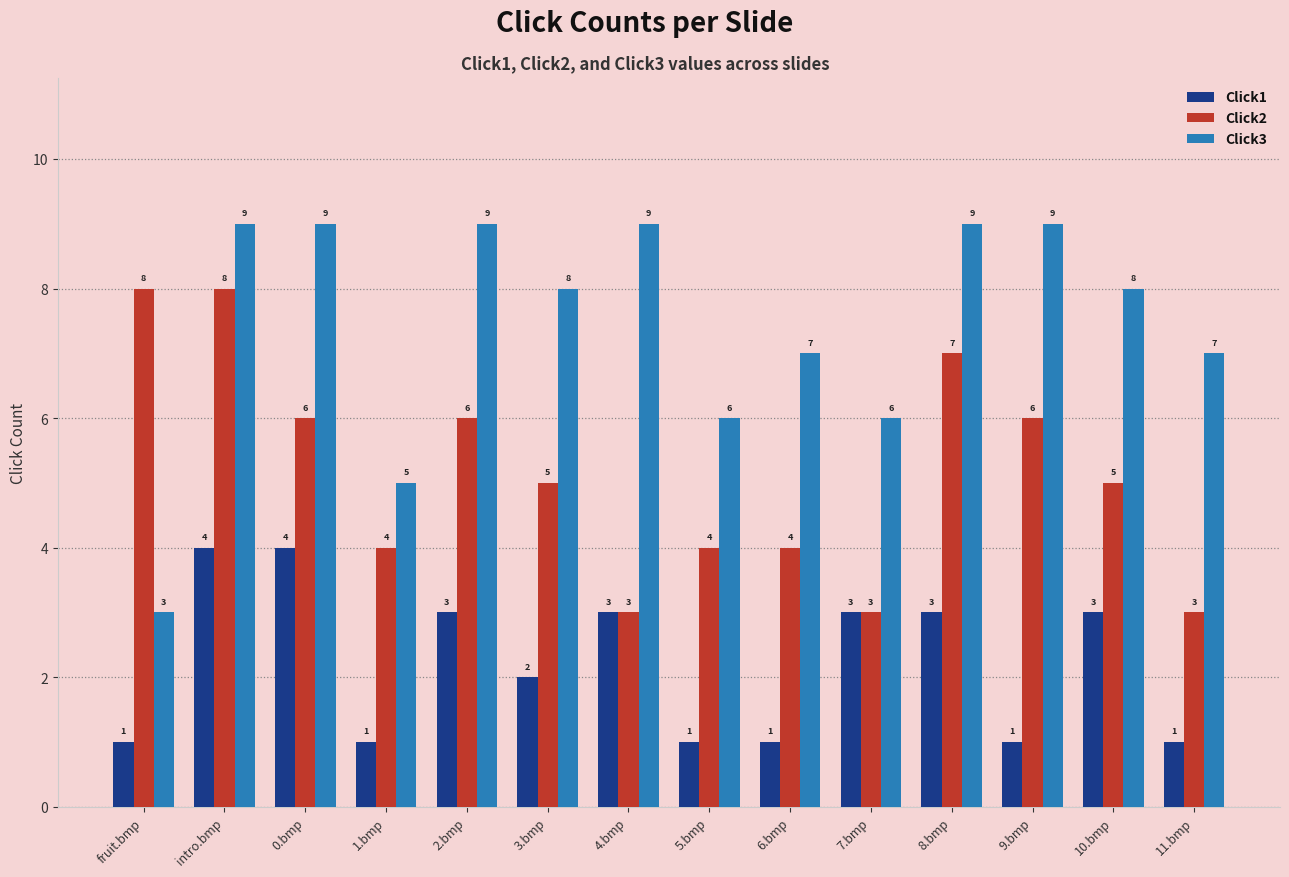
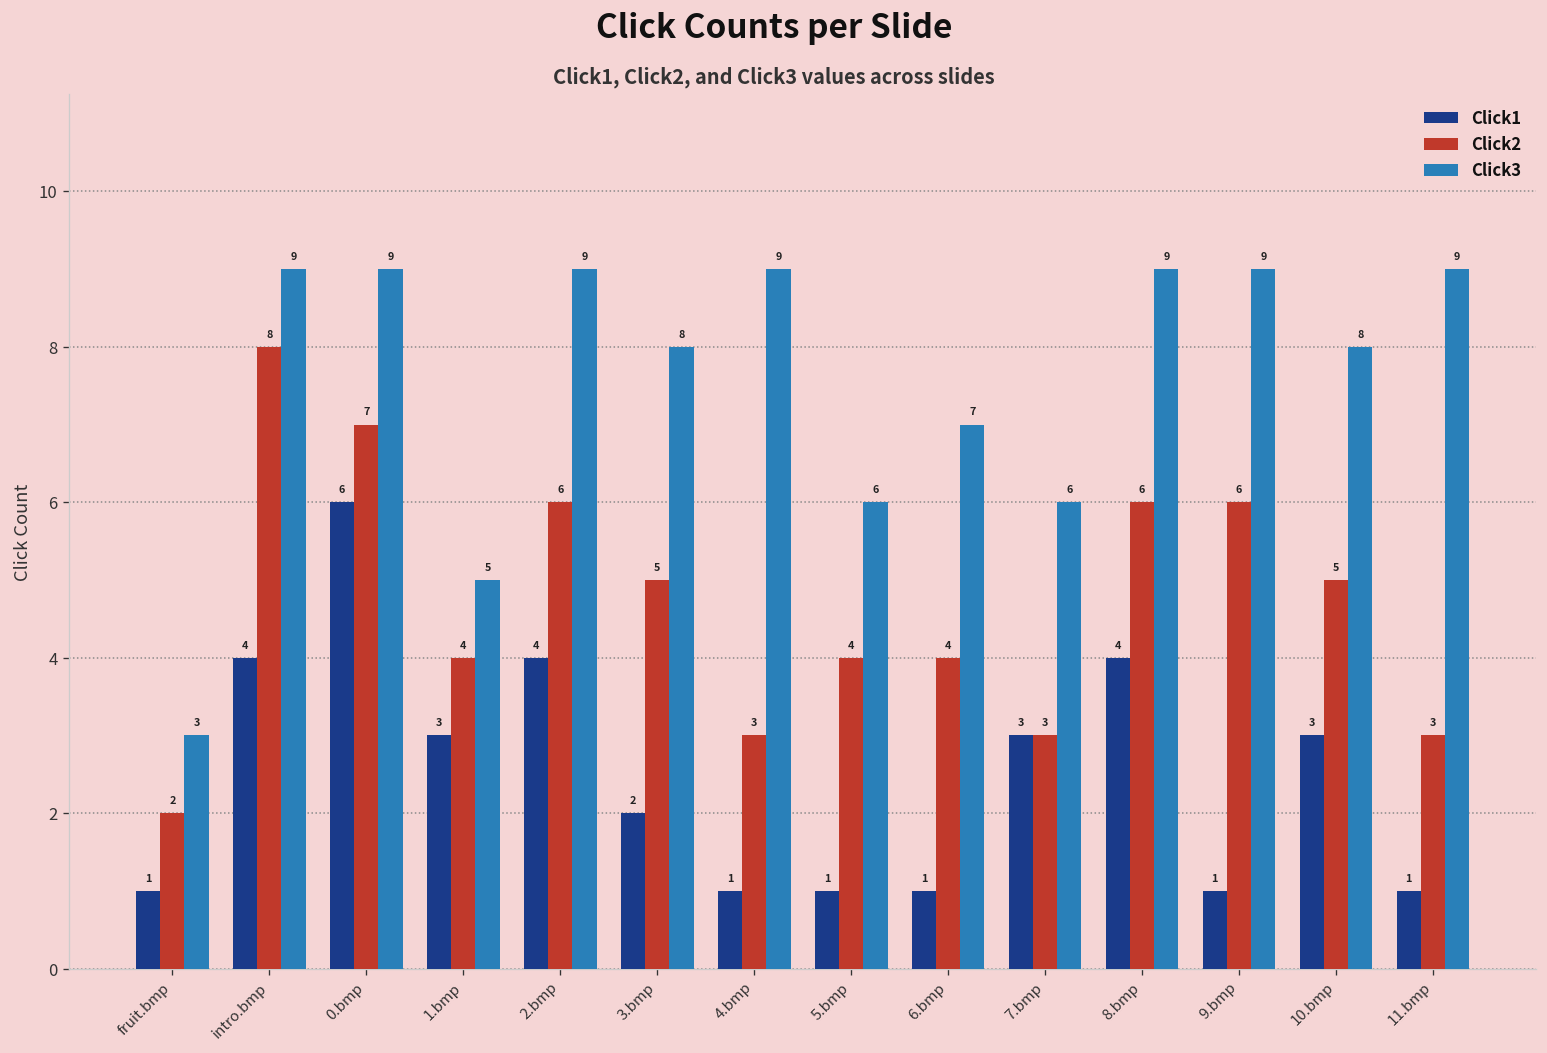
Click2, fruit.bmp: 8 -> 2
Click1, 0.bmp: 4 -> 6
Click2, 0.bmp: 6 -> 7
Click1, 1.bmp: 1 -> 3
Click1, 2.bmp: 3 -> 4
Click1, 4.bmp: 3 -> 1
Click1, 8.bmp: 3 -> 4
Click2, 8.bmp: 7 -> 6
Click3, 11.bmp: 7 -> 9
